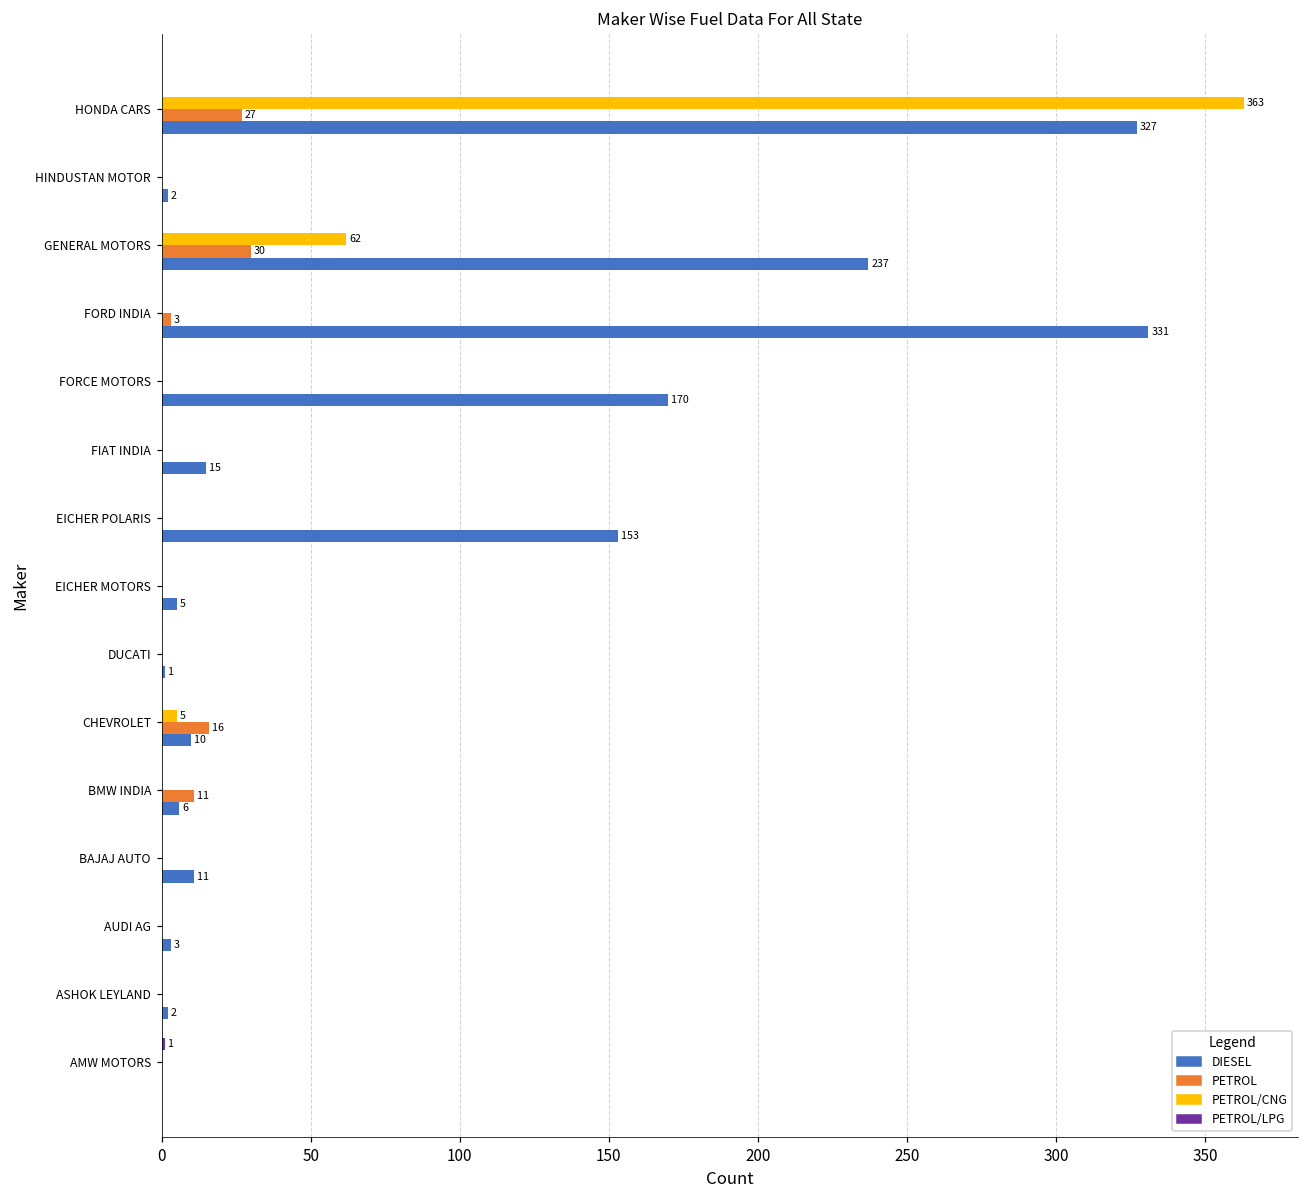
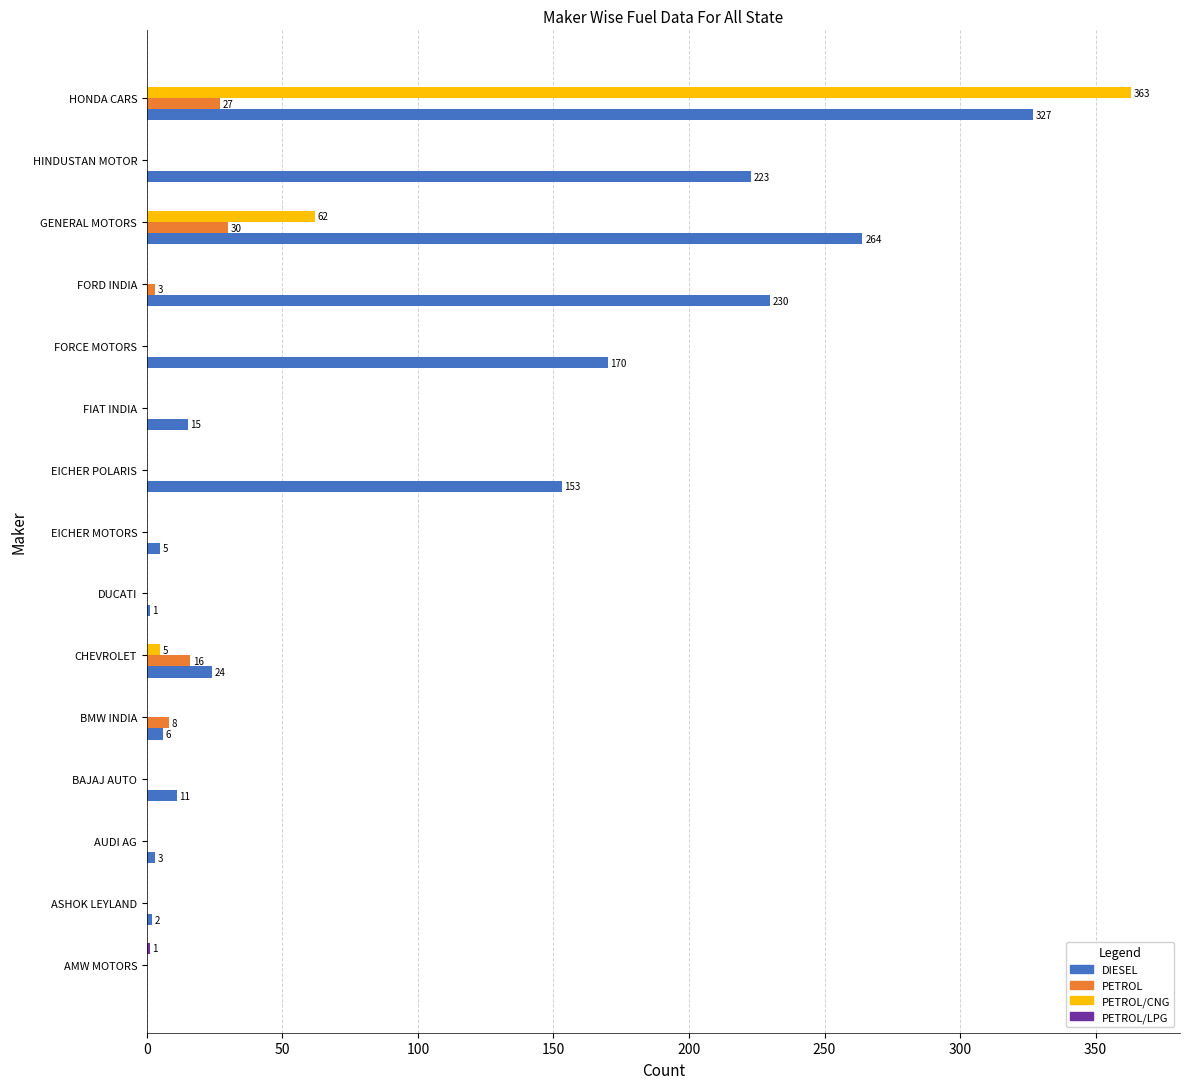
DIESEL, HINDUSTAN MOTOR: 2 -> 223
DIESEL, GENERAL MOTORS: 237 -> 264
DIESEL, FORD INDIA: 331 -> 230
DIESEL, CHEVROLET: 10 -> 24
PETROL, BMW INDIA: 11 -> 8
